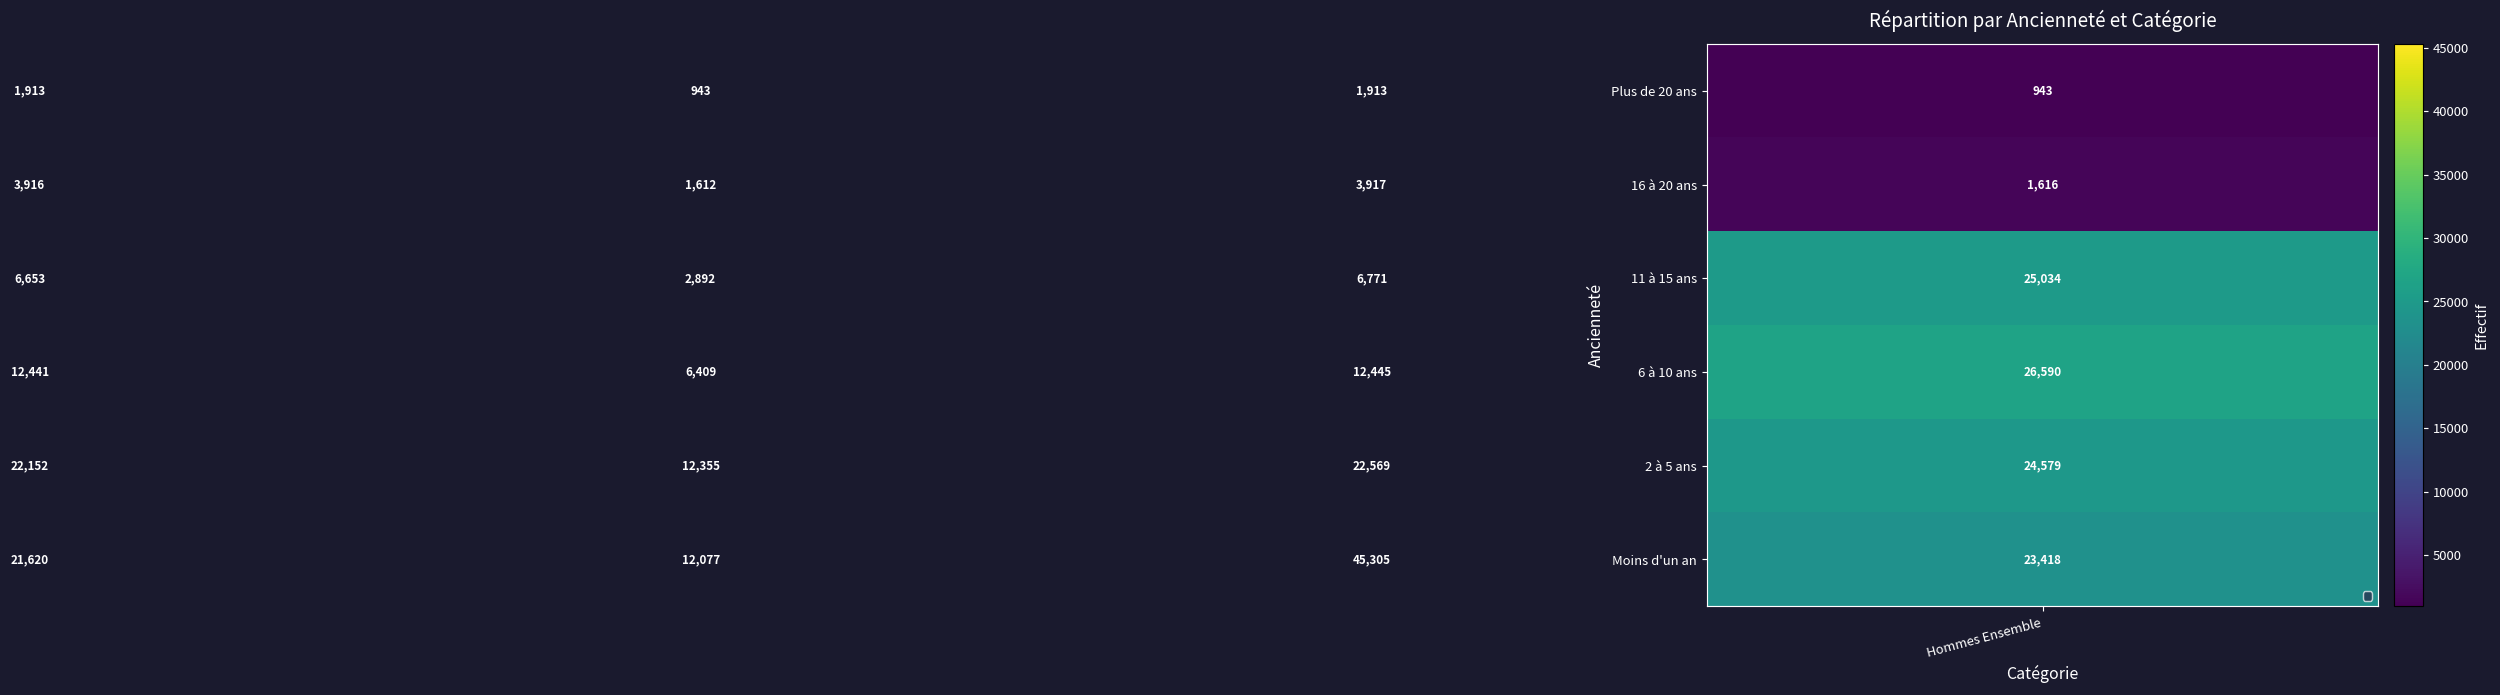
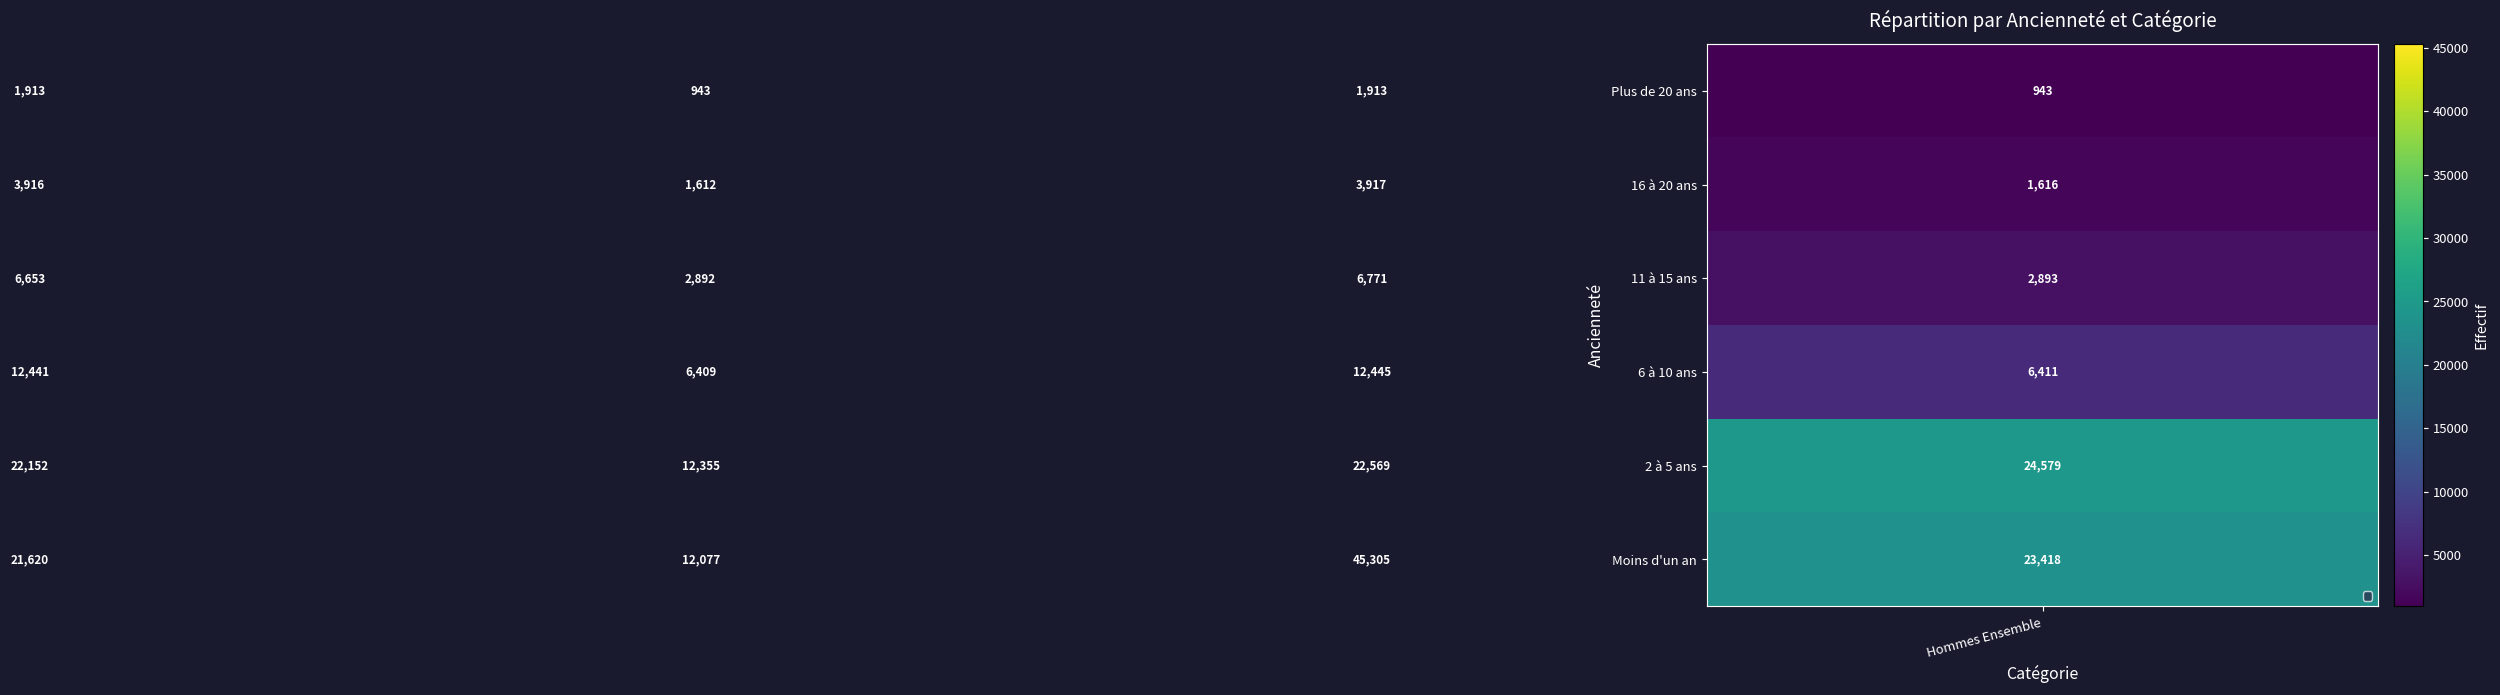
11 à 15 ans, Hommes Ensemble: 25,034 -> 2,893
6 à 10 ans, Hommes Ensemble: 26,590 -> 6,411
